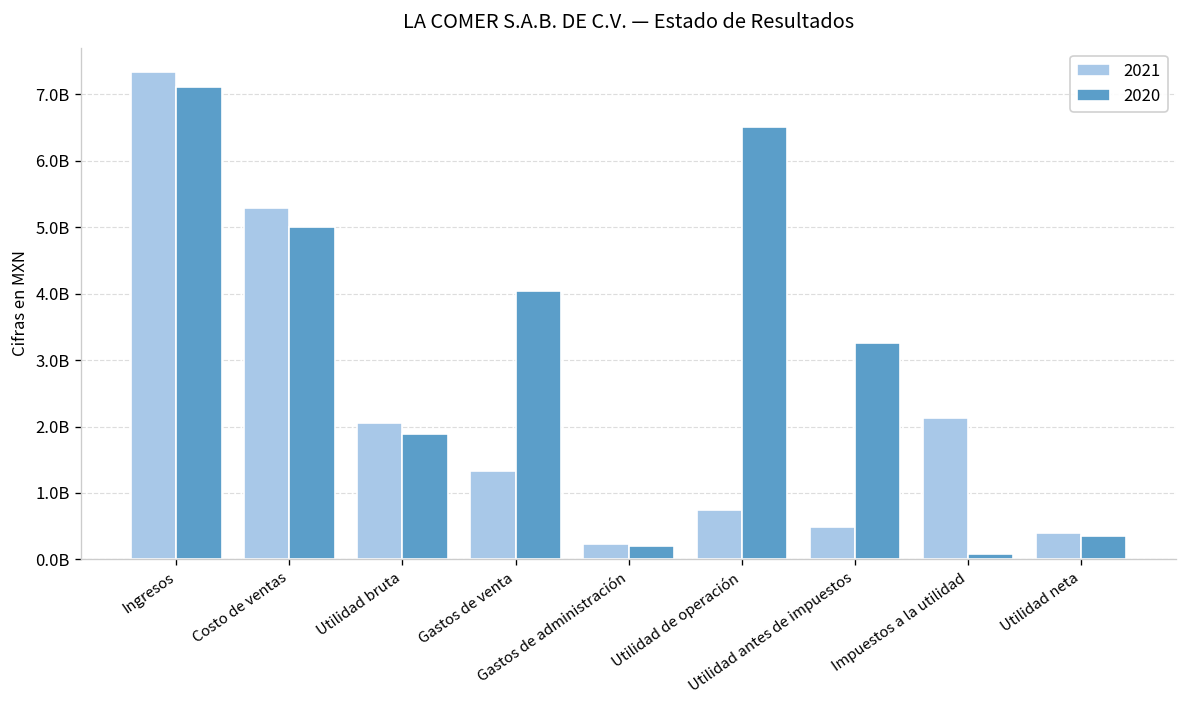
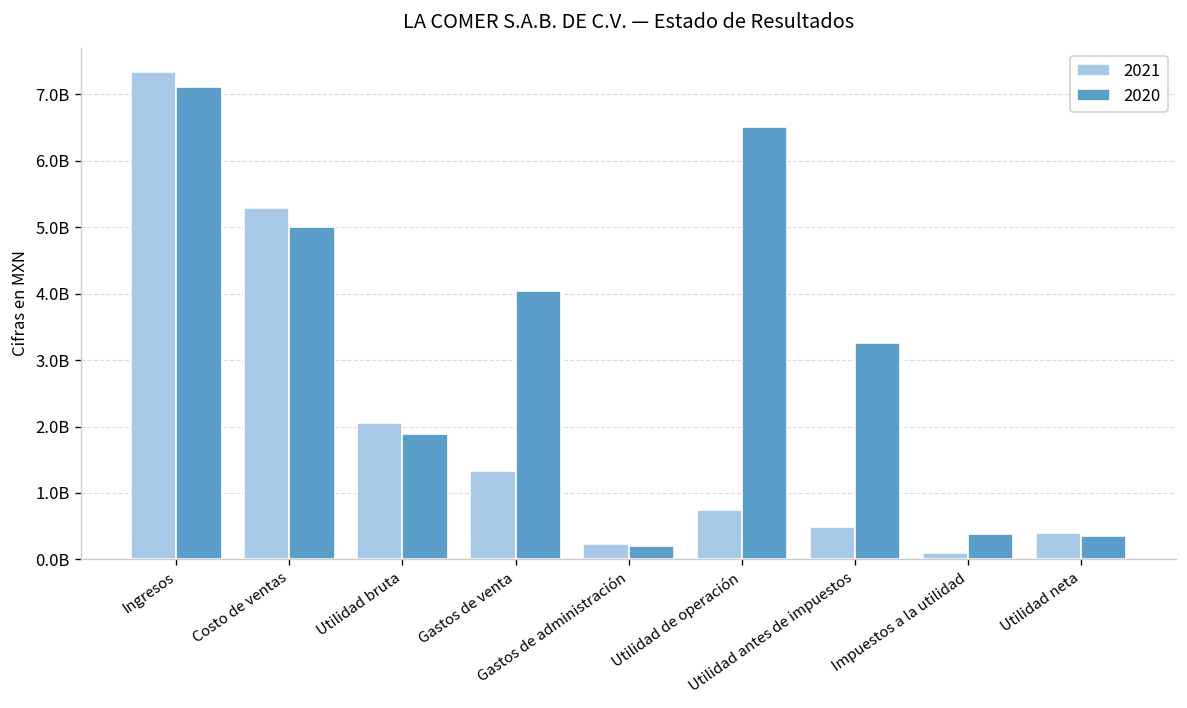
2021, Impuestos a la utilidad: 2100000000 -> 100000000
2020, Impuestos a la utilidad: 100000000 -> 400000000
